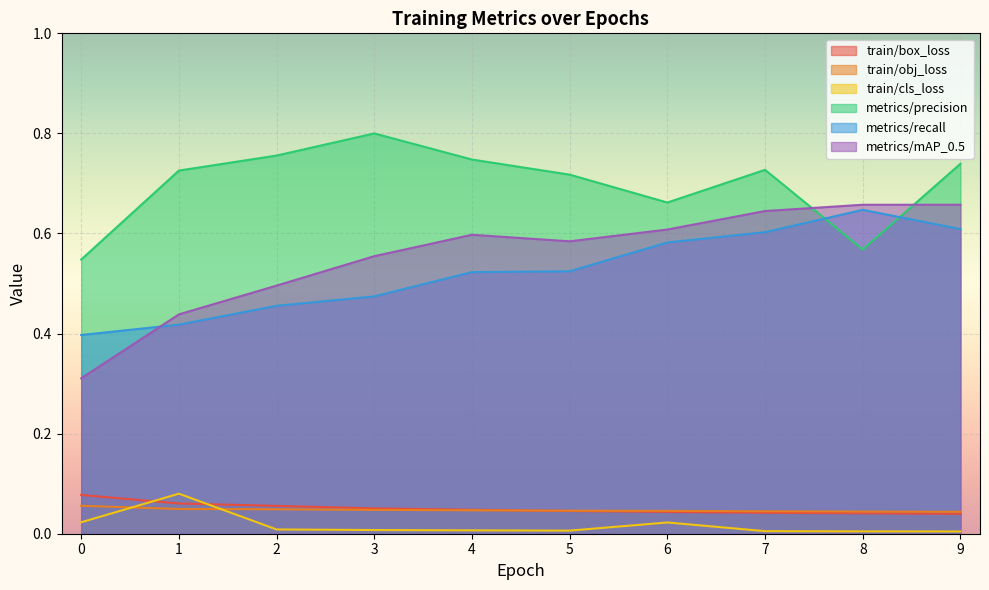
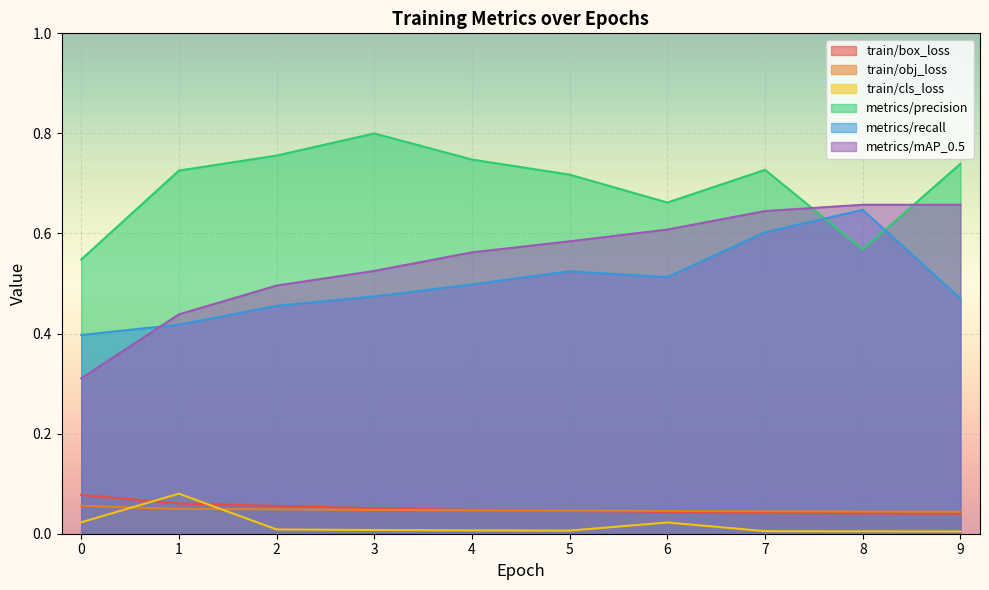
metrics/mAP_0.5, 3: 0.55 -> 0.53
metrics/recall, 4: 0.52 -> 0.50
metrics/mAP_0.5, 4: 0.60 -> 0.56
metrics/recall, 6: 0.58 -> 0.51
metrics/recall, 9: 0.61 -> 0.47
